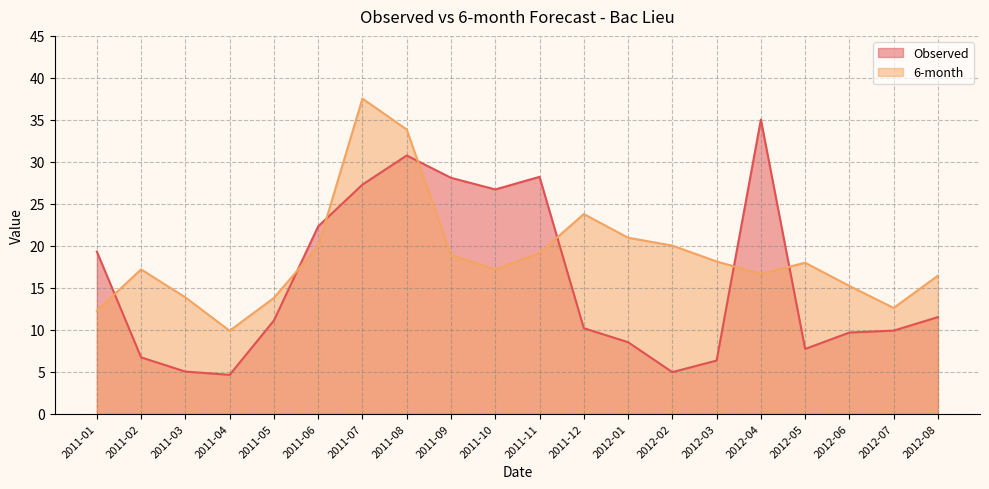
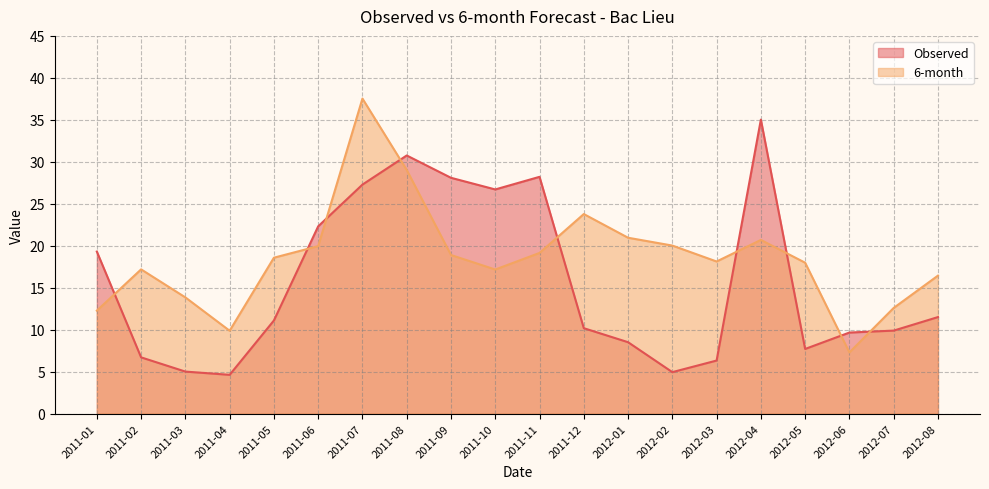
6-month, 2011-05: 14 -> 19
6-month, 2011-08: 34 -> 29
6-month, 2012-04: 17 -> 21
6-month, 2012-06: 15 -> 7
